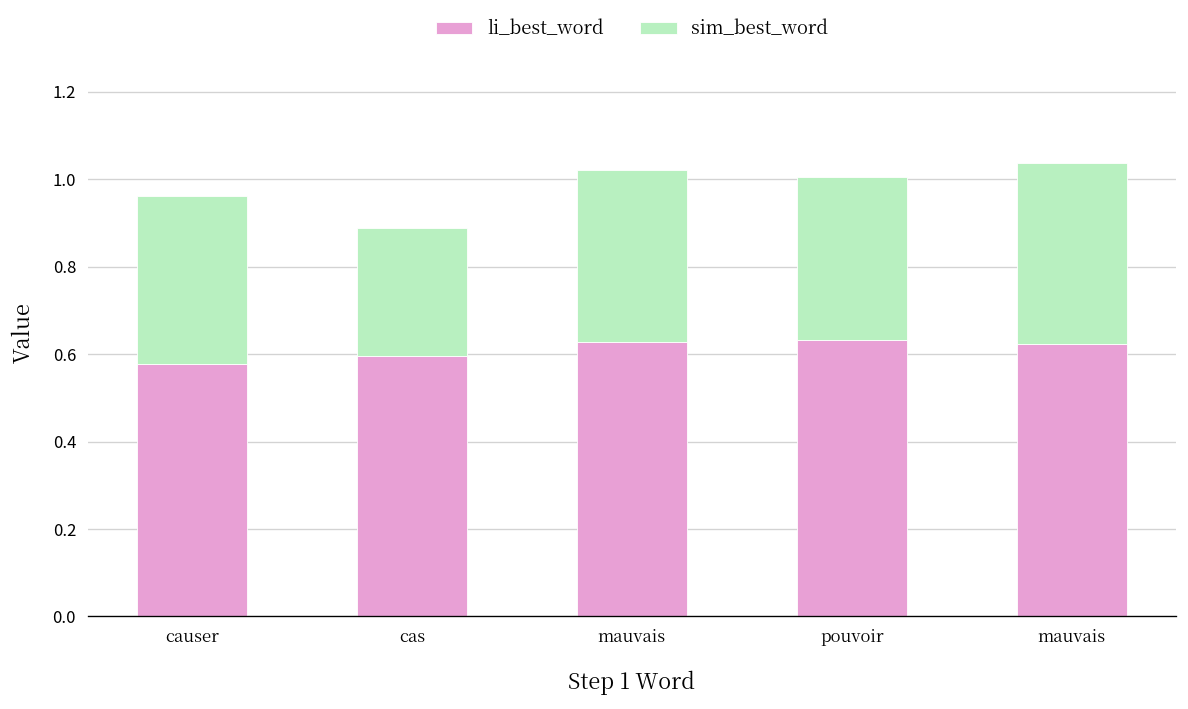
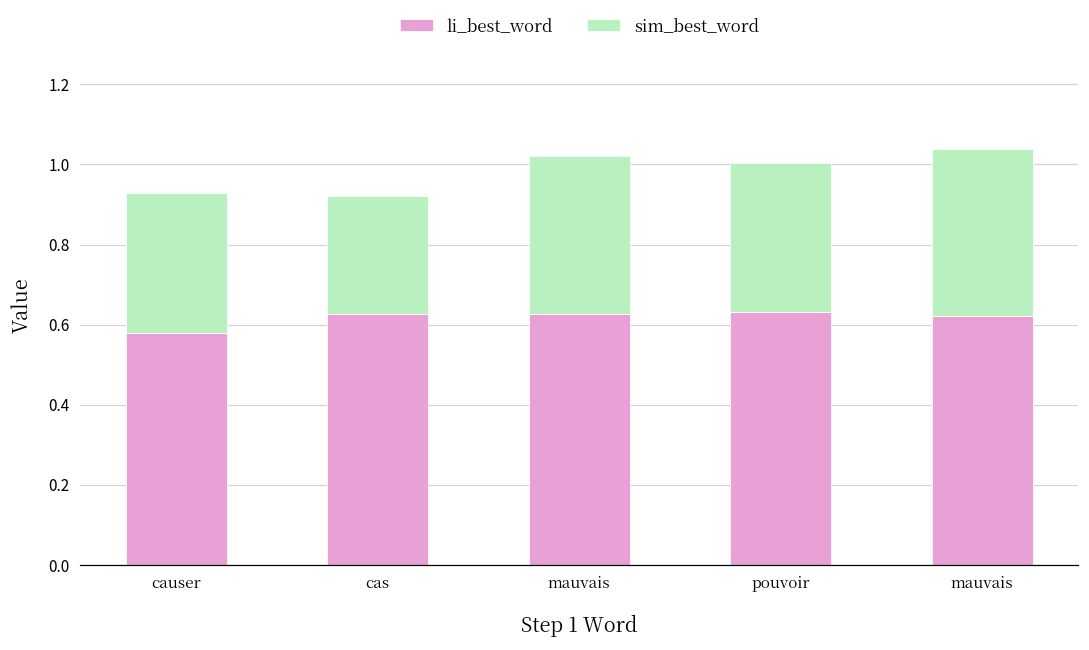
sim_best_word, causer: 0.38 -> 0.35
li_best_word, cas: 0.60 -> 0.63
